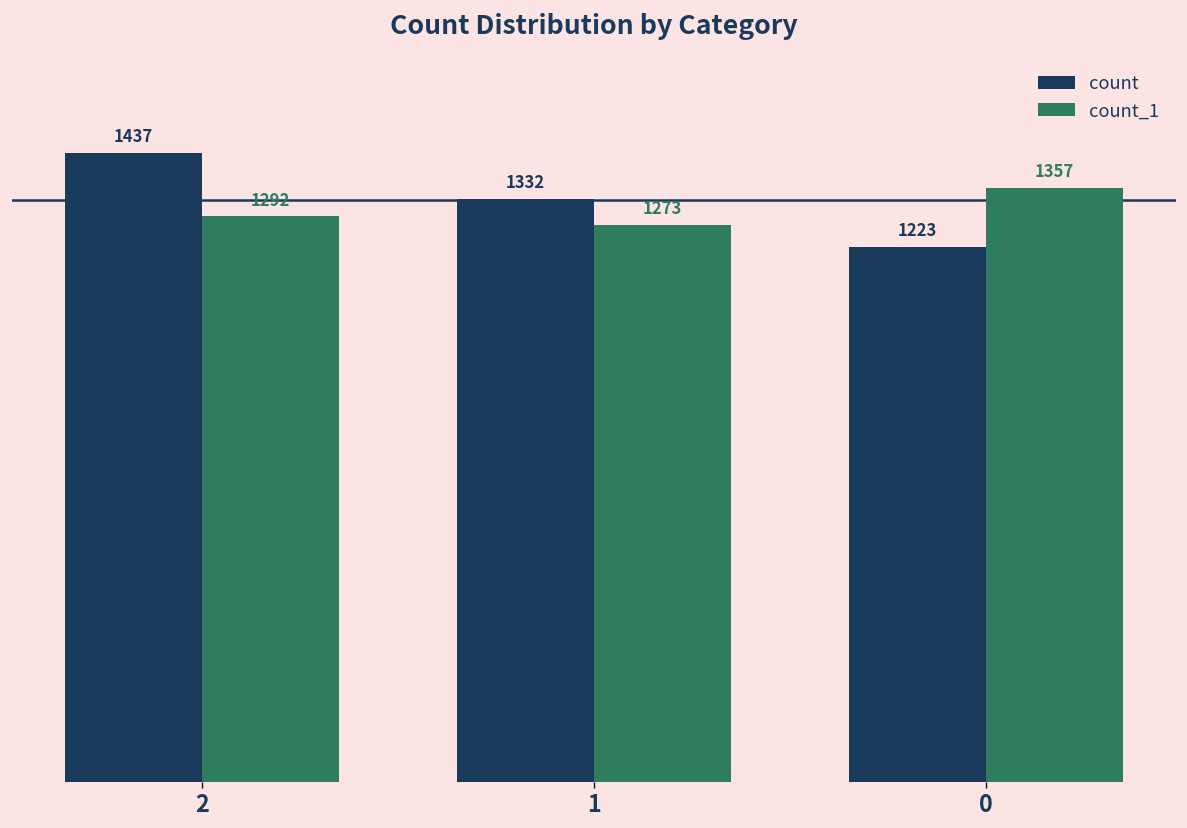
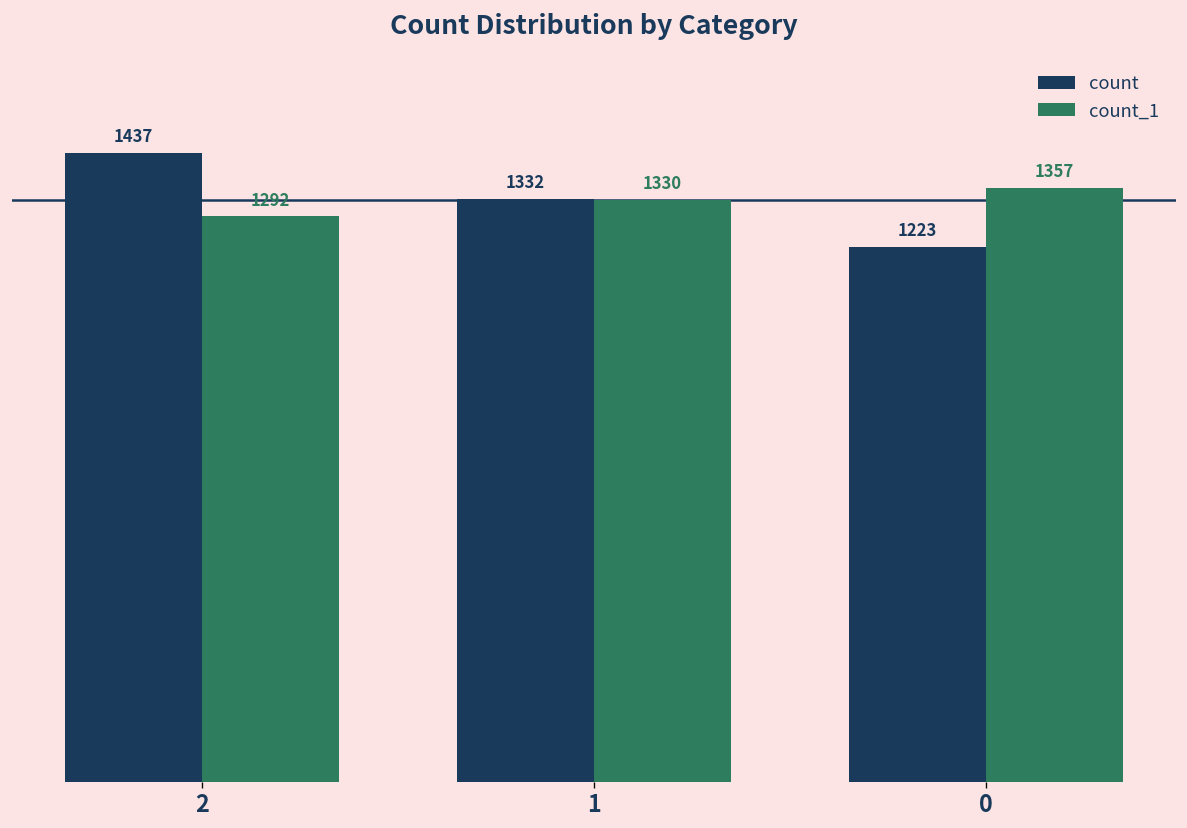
count_1, 1: 1273 -> 1330
